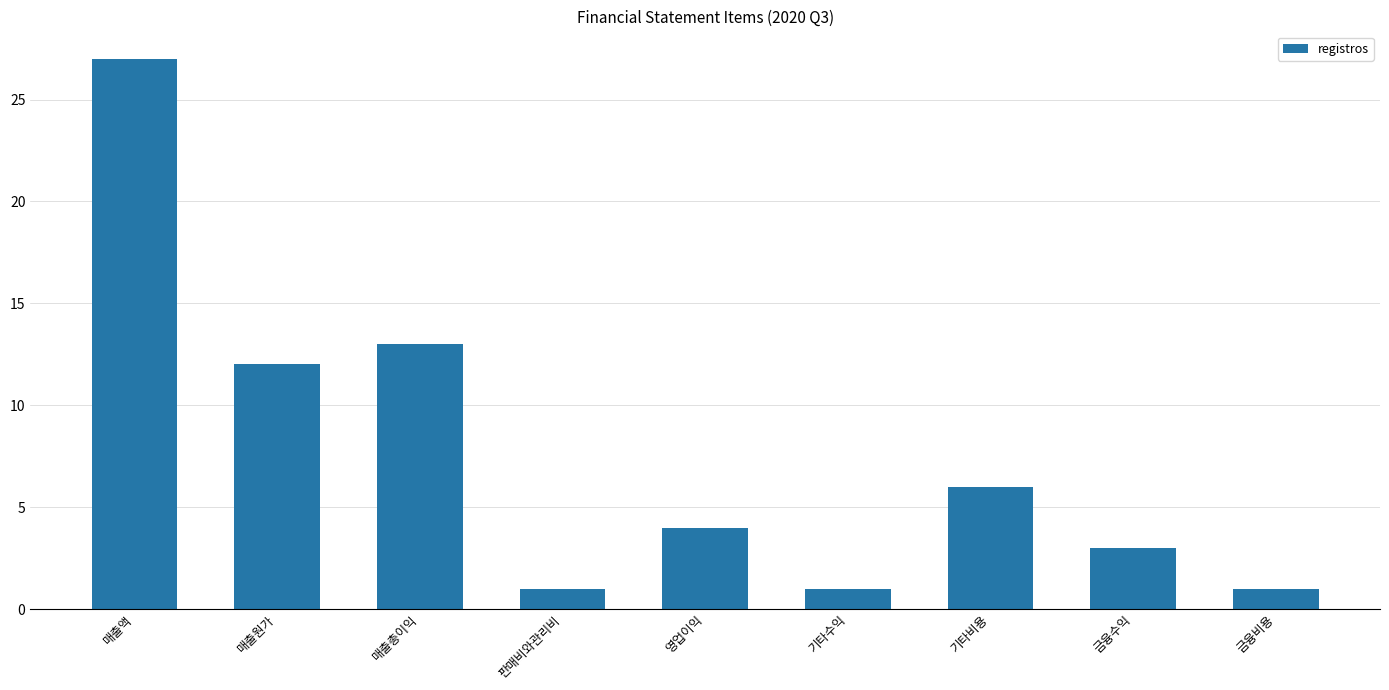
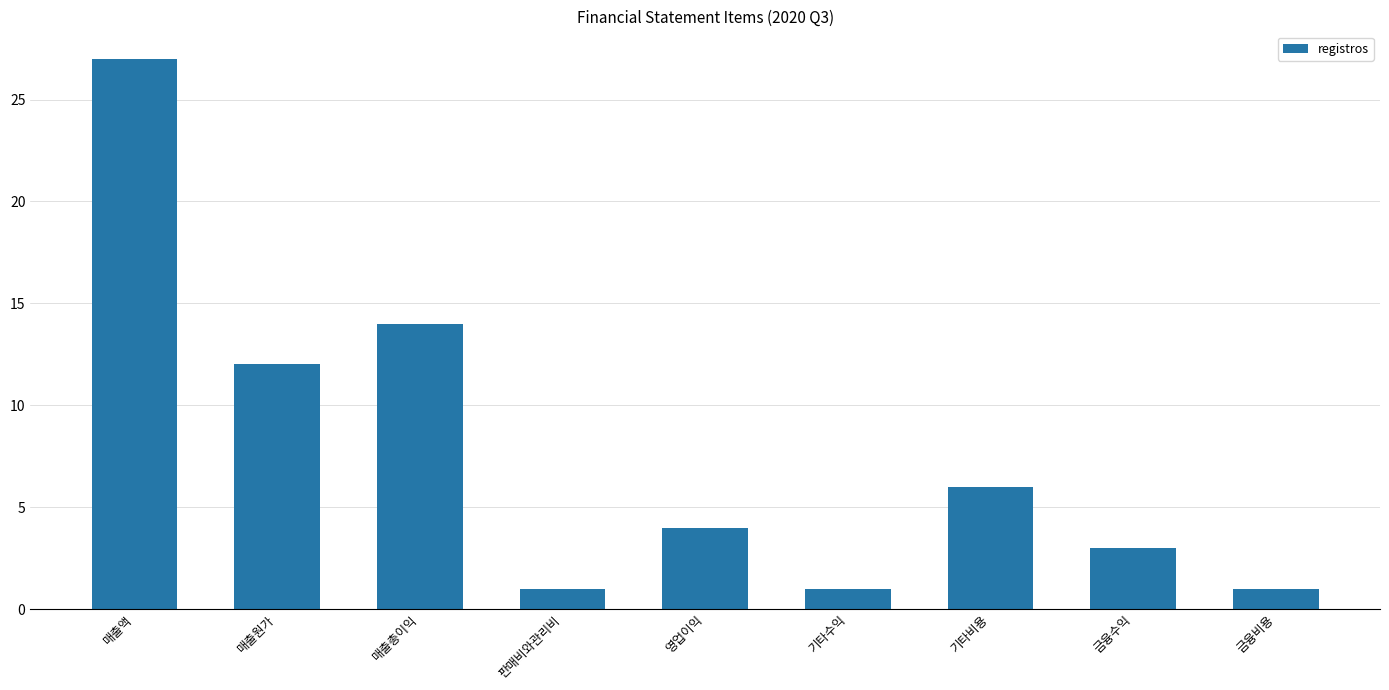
매출총이익: 13 -> 14
